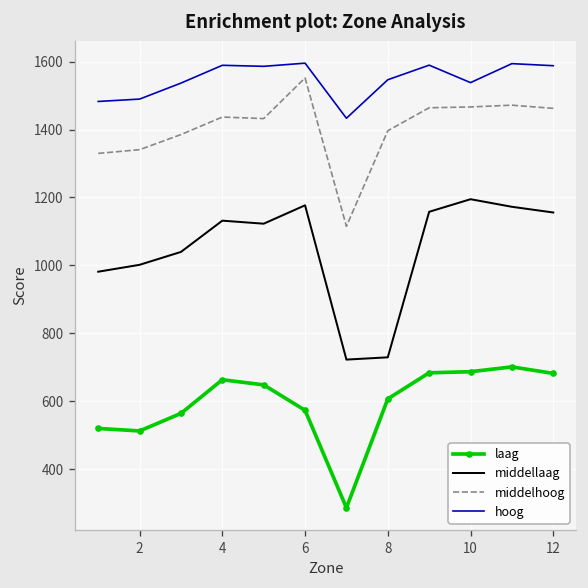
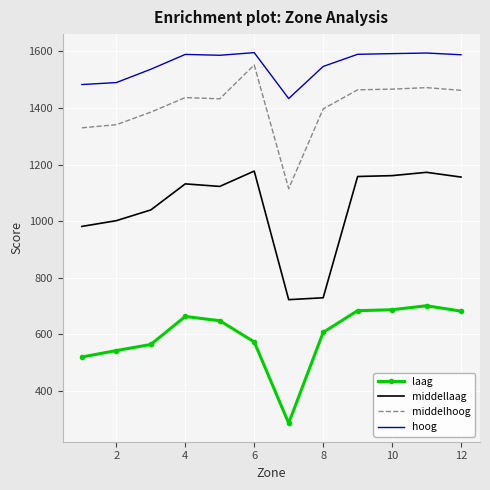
laag, 2: 510 -> 540
middellaag, 10: 1190 -> 1160
hoog, 10: 1540 -> 1590
